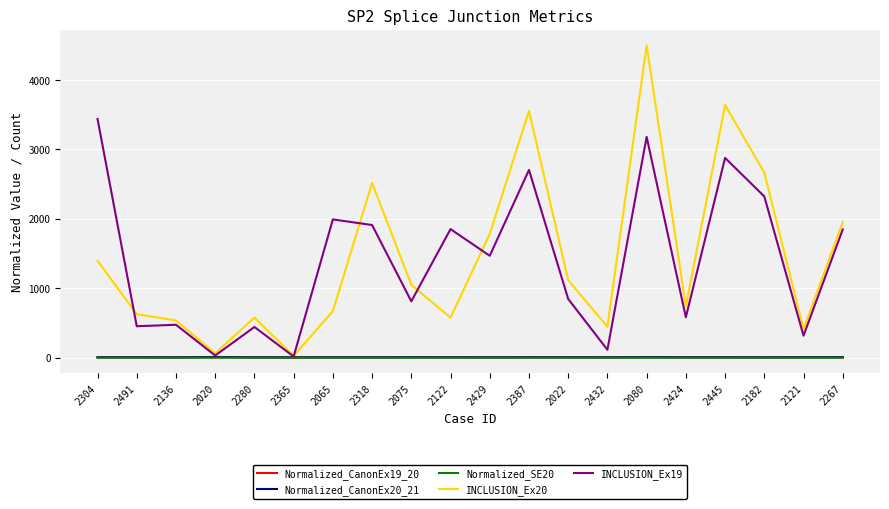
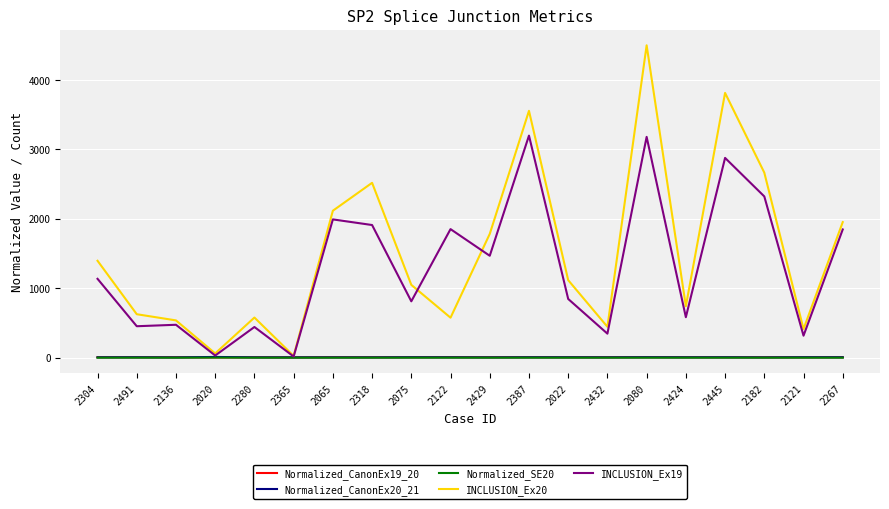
INCLUSION_Ex19, 2304: 3400 -> 1100
INCLUSION_Ex20, 2065: 700 -> 2100
INCLUSION_Ex19, 2387: 2700 -> 3200
INCLUSION_Ex19, 2432: 100 -> 300
INCLUSION_Ex20, 2445: 3600 -> 3800
